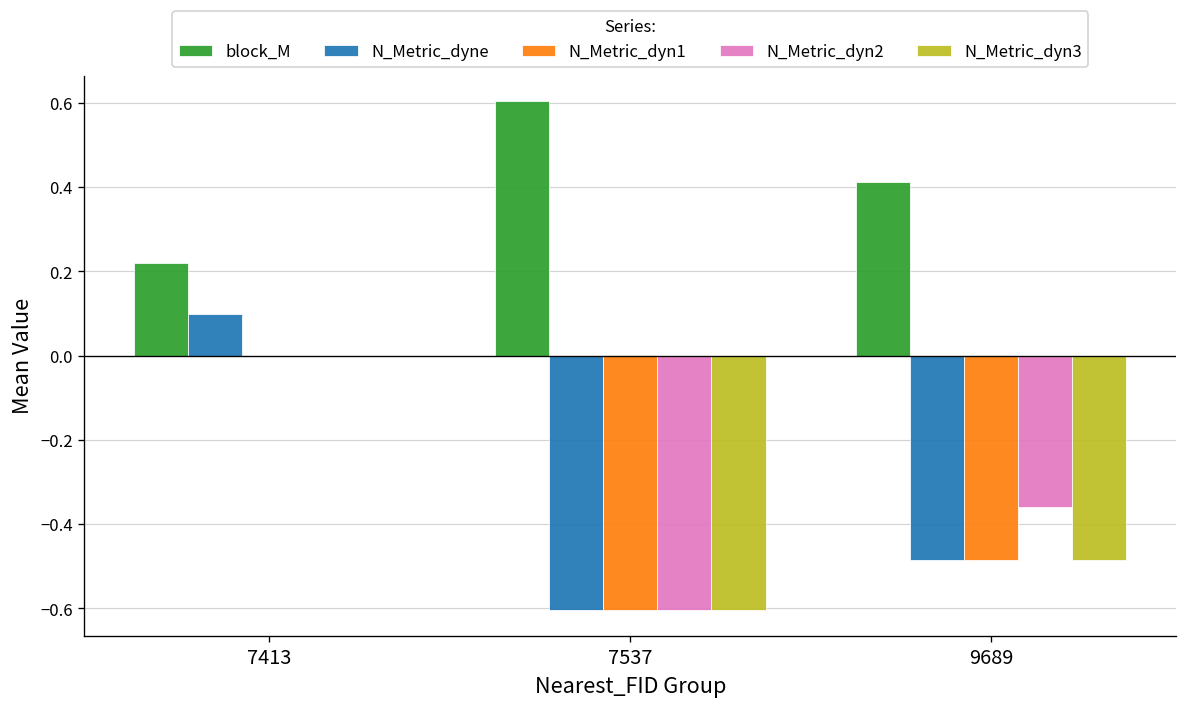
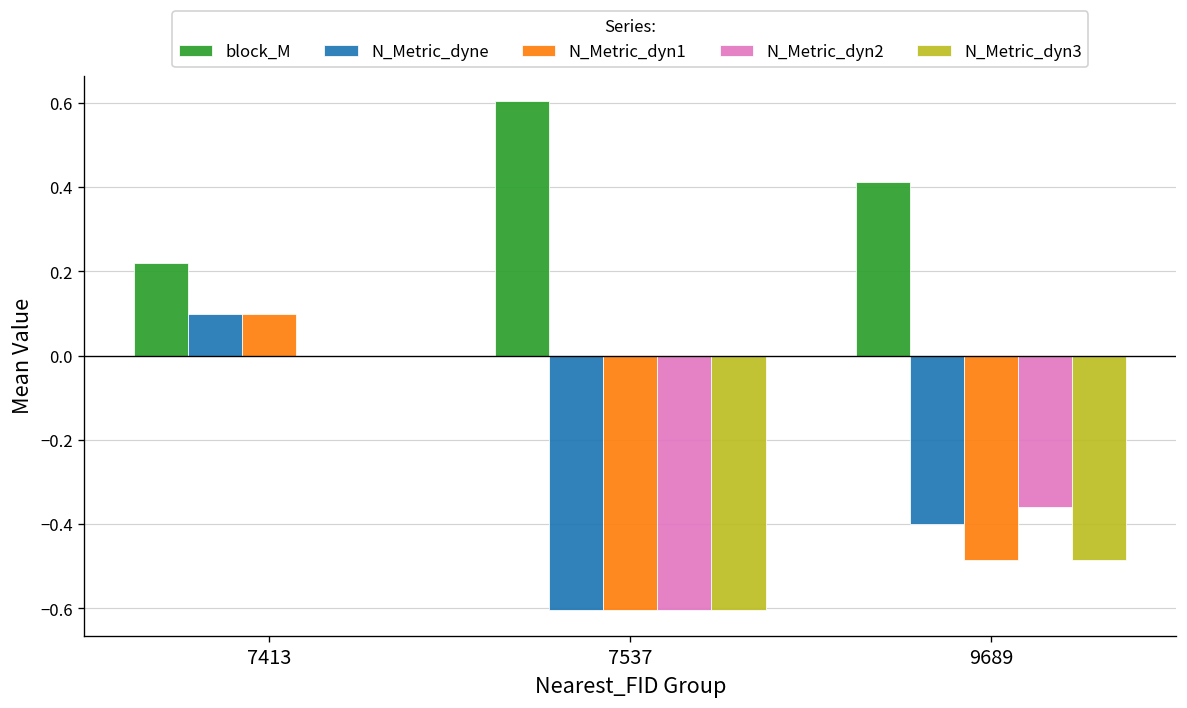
N_Metric_dyn1, 7413: 0.0 -> 0.1
N_Metric_dyne, 9689: -0.49 -> -0.40
